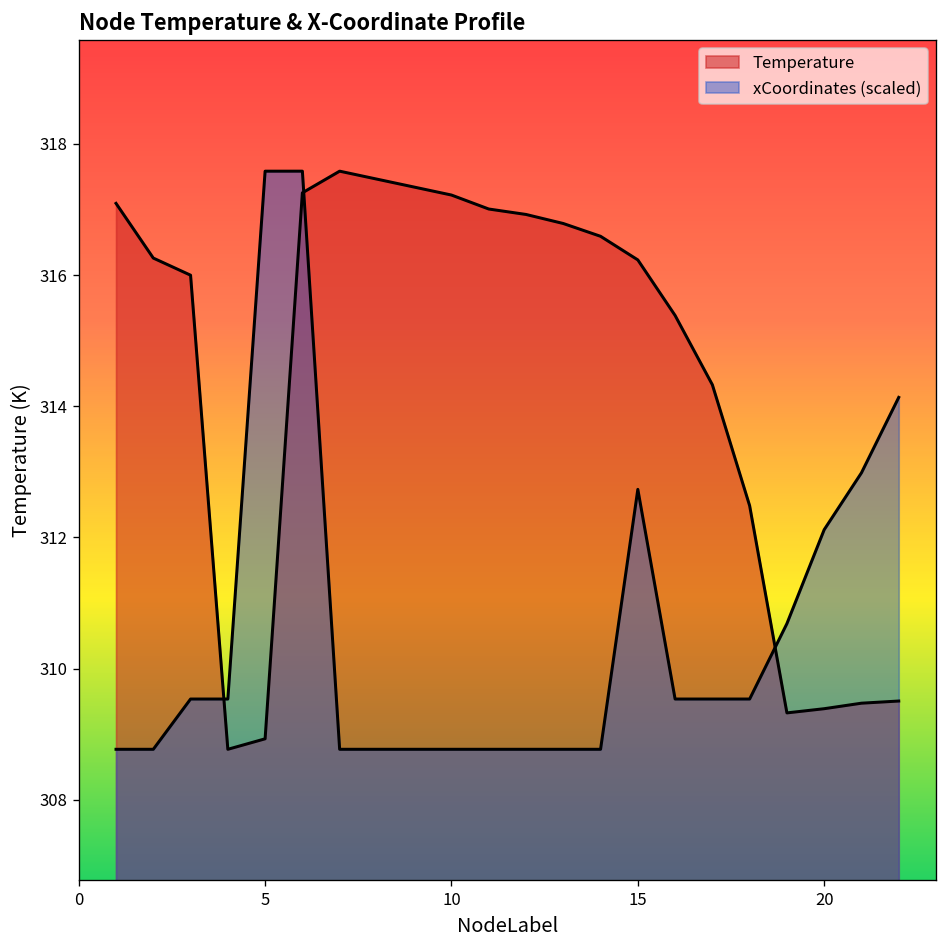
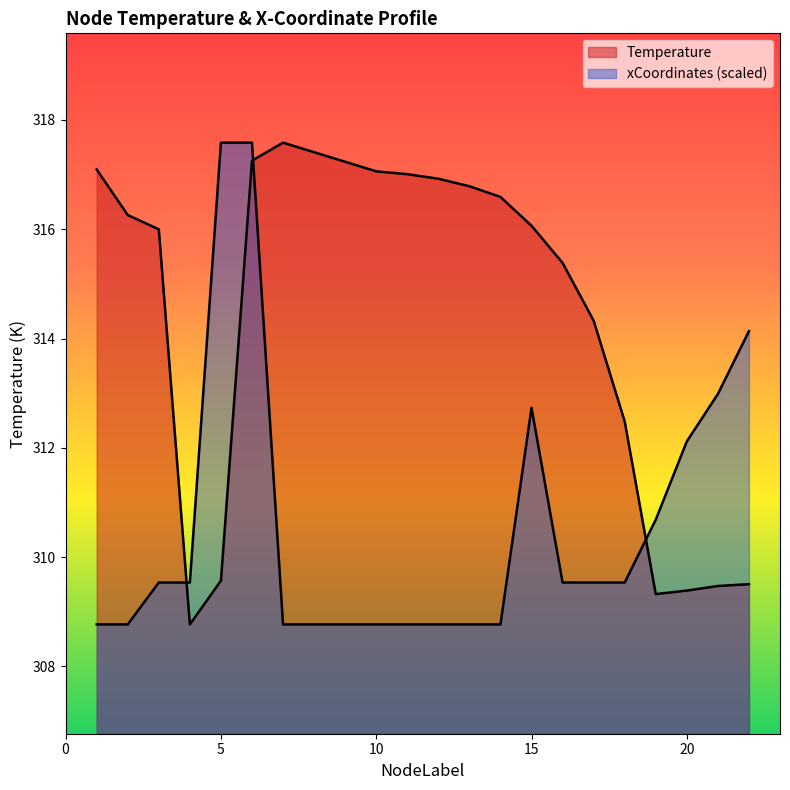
Temperature, 5: 308.9 -> 309.6
Temperature, 10: 317.2 -> 317.1
Temperature, 15: 316.2 -> 316.1
